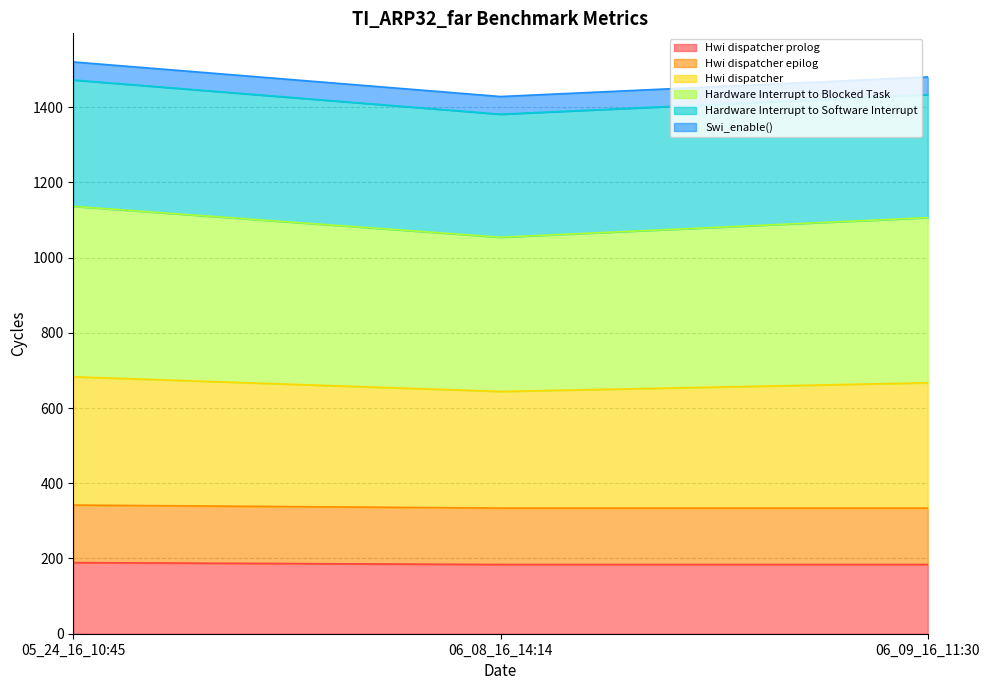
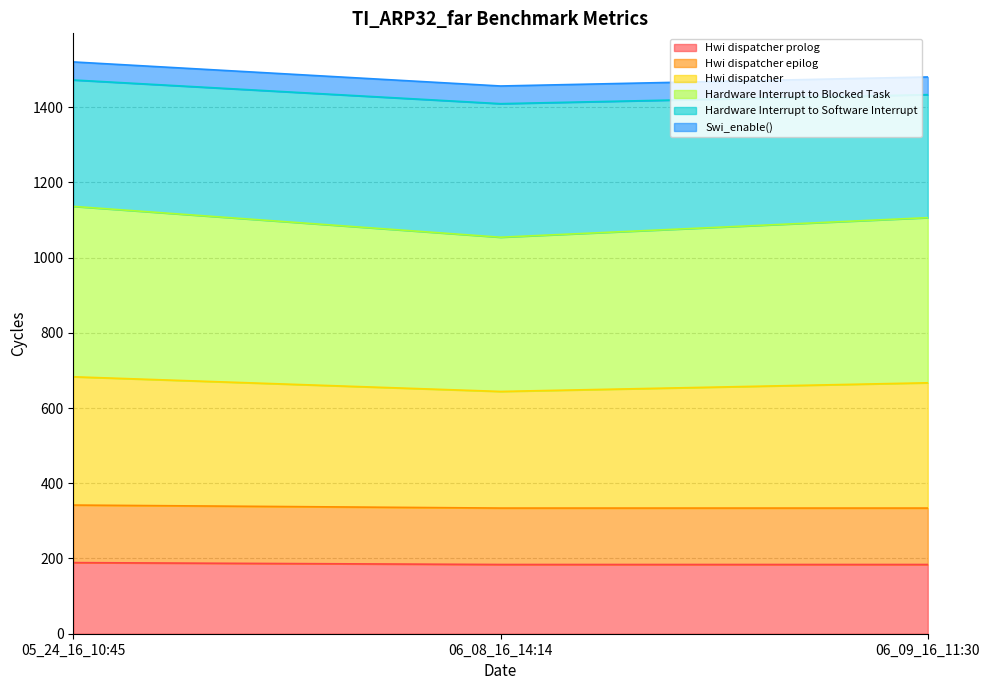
Hardware Interrupt to Software Interrupt, 06_08_16_14:14: 330 -> 360
